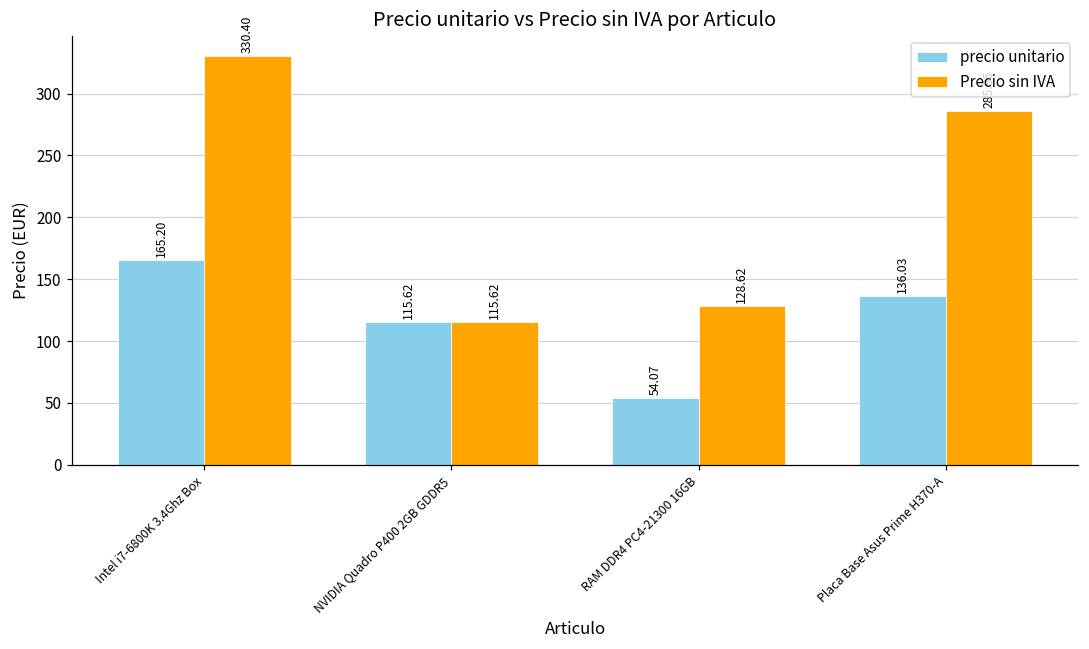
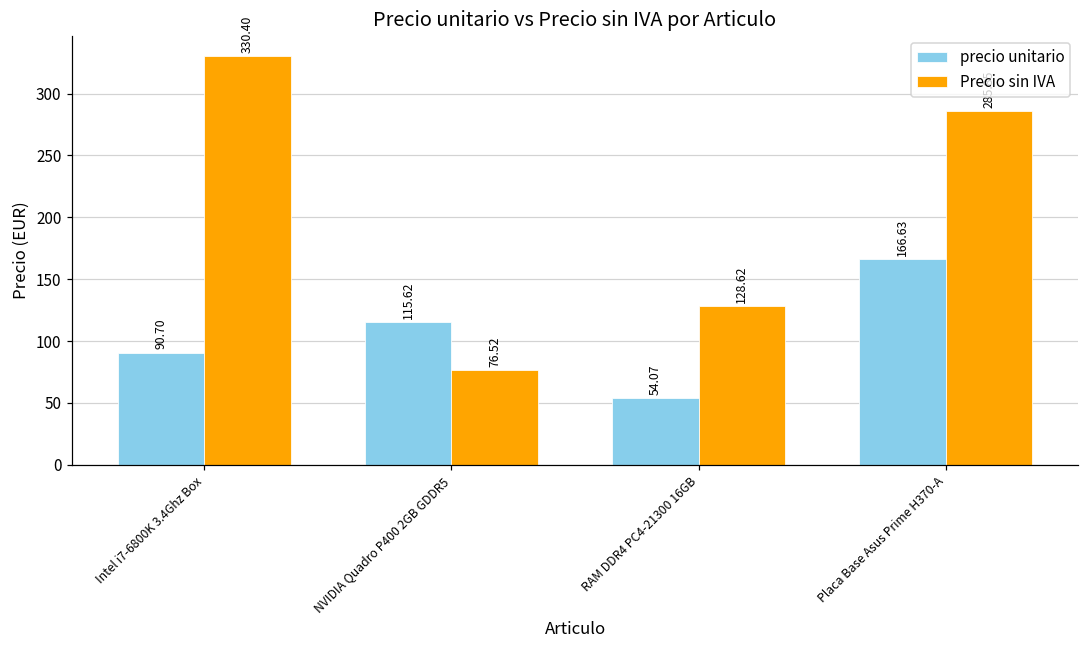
precio unitario, Intel i7-6800K 3.4Ghz Box: 165.20 -> 90.70
Precio sin IVA, NVIDIA Quadro P400 2GB GDDR5: 115.62 -> 76.52
precio unitario, Placa Base Asus Prime H370-A: 136.03 -> 166.63
